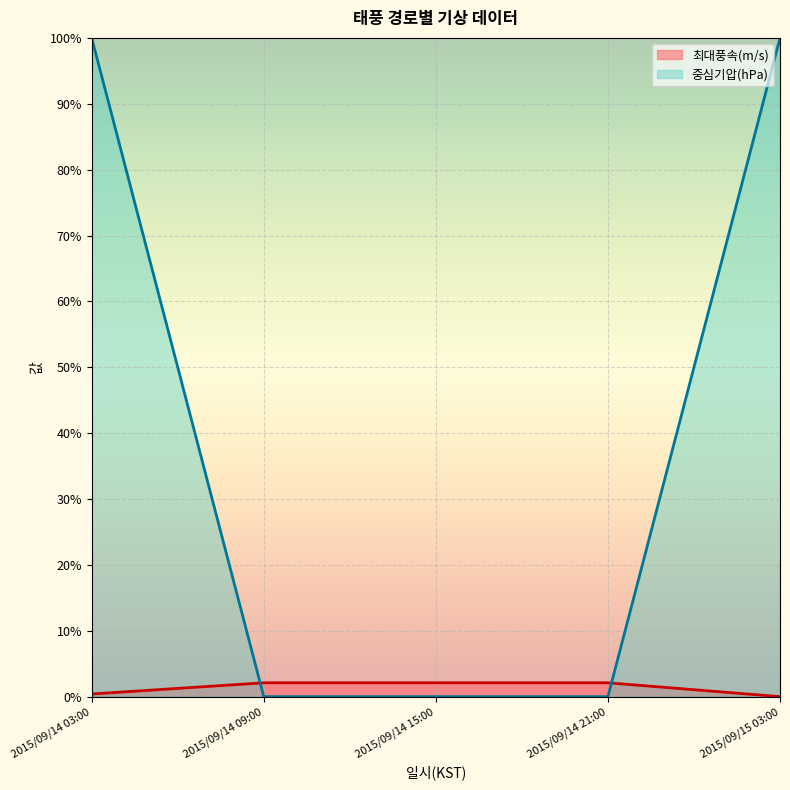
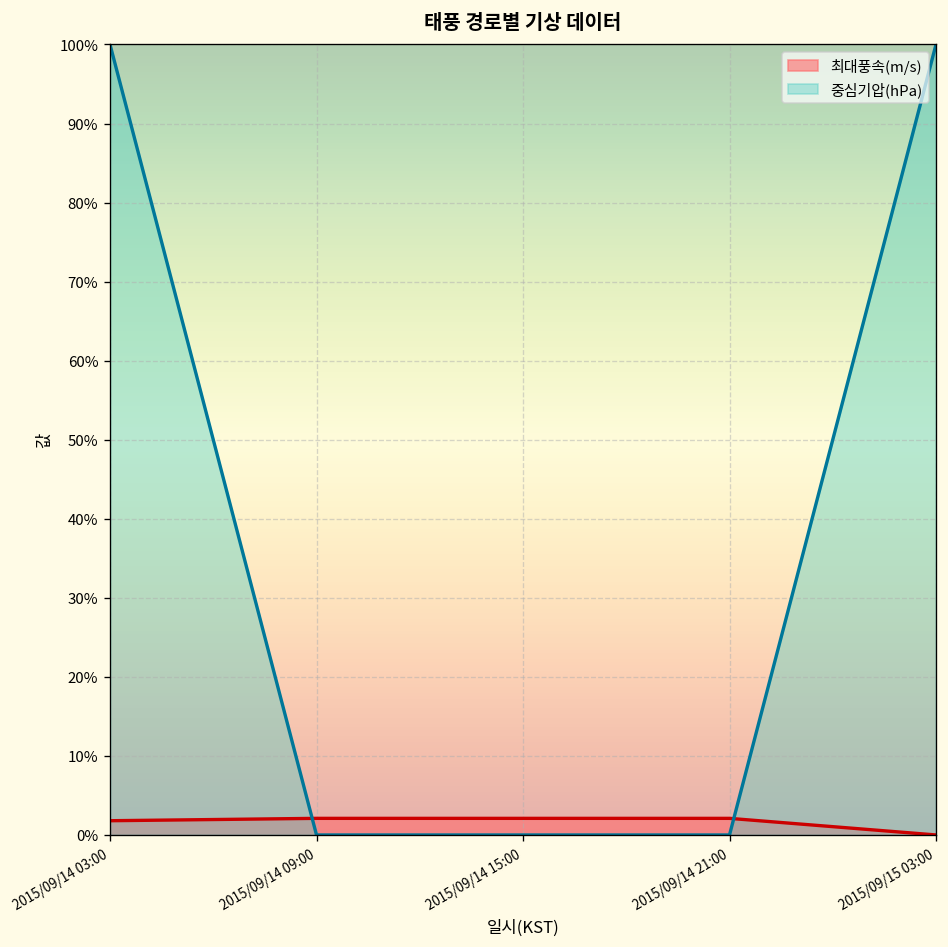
최대풍속(m/s), 2015/09/14 03:00: 0% -> 2%
